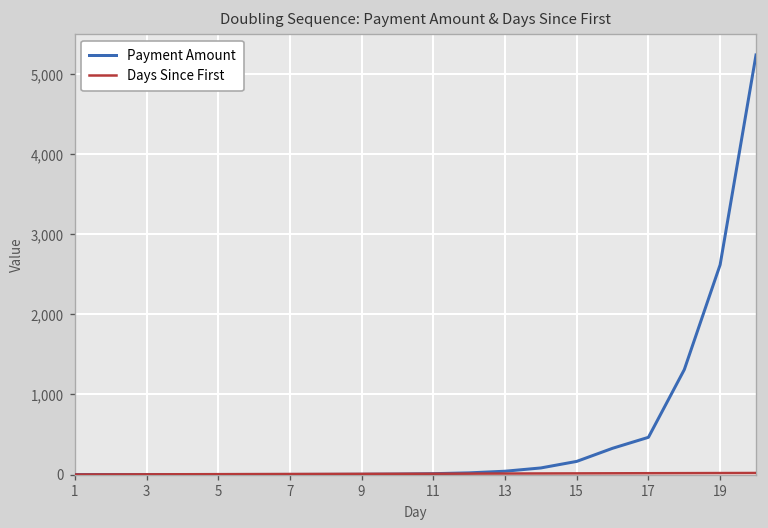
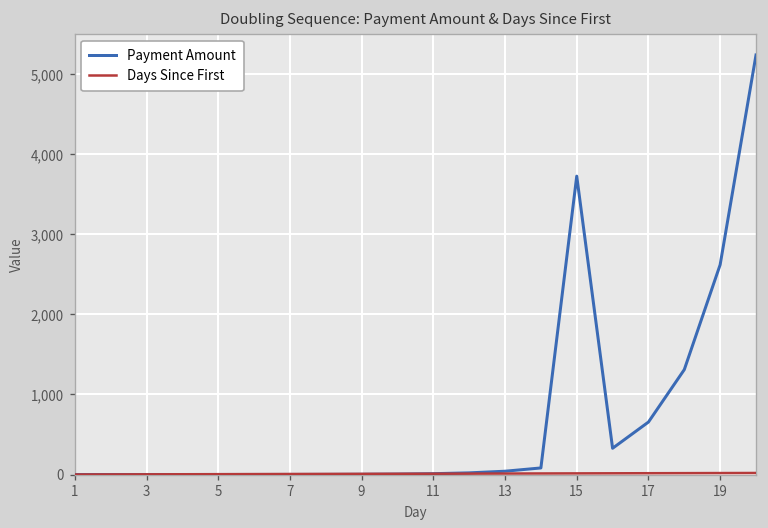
Payment Amount, 15: 200 -> 3,700
Payment Amount, 17: 500 -> 700
